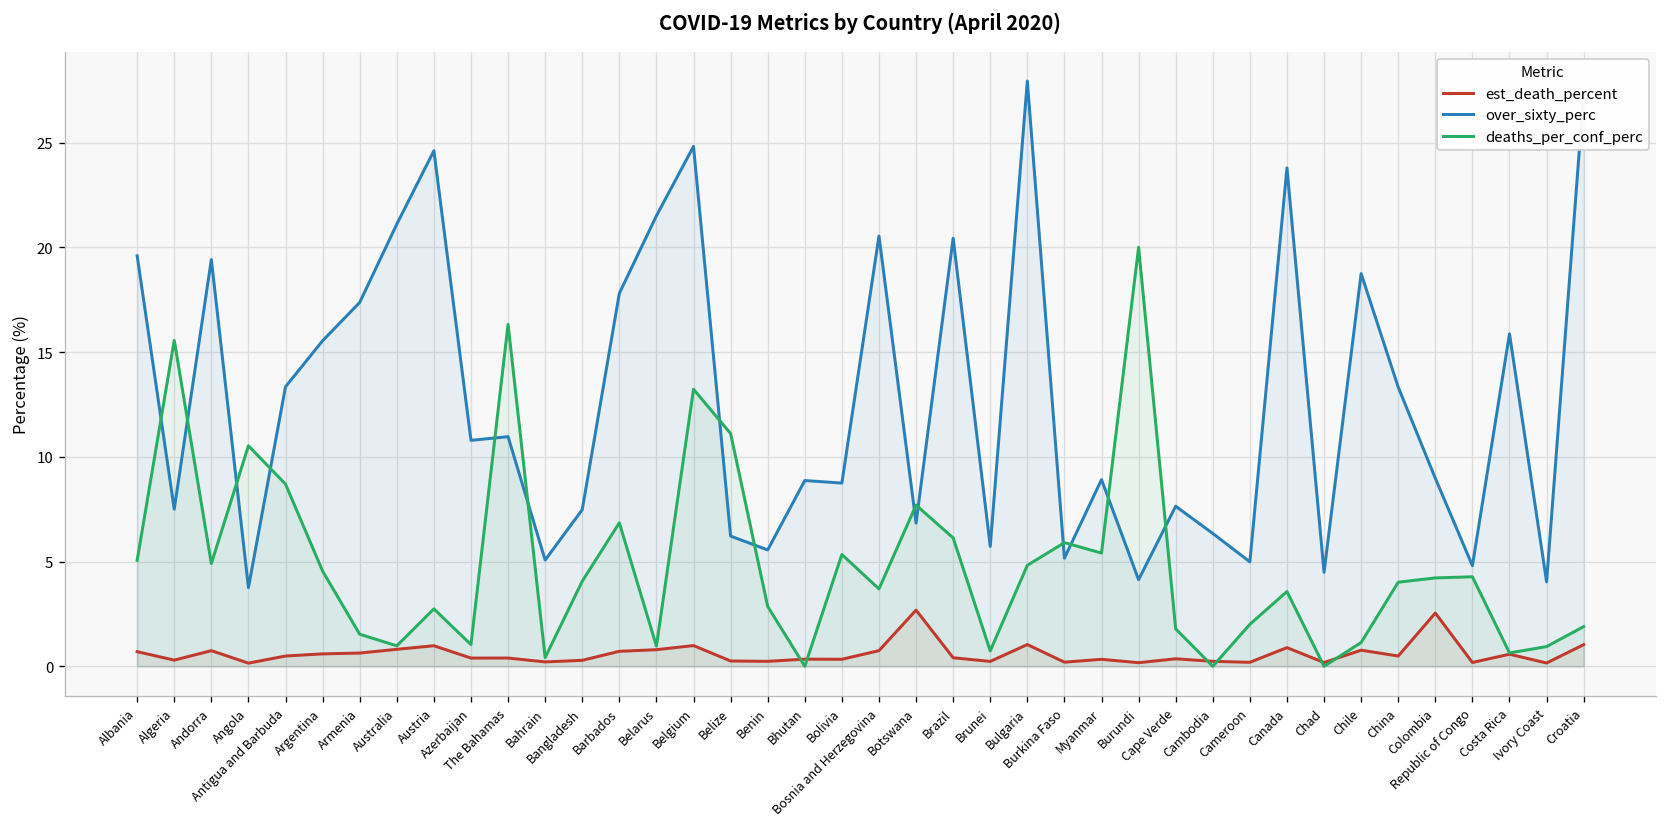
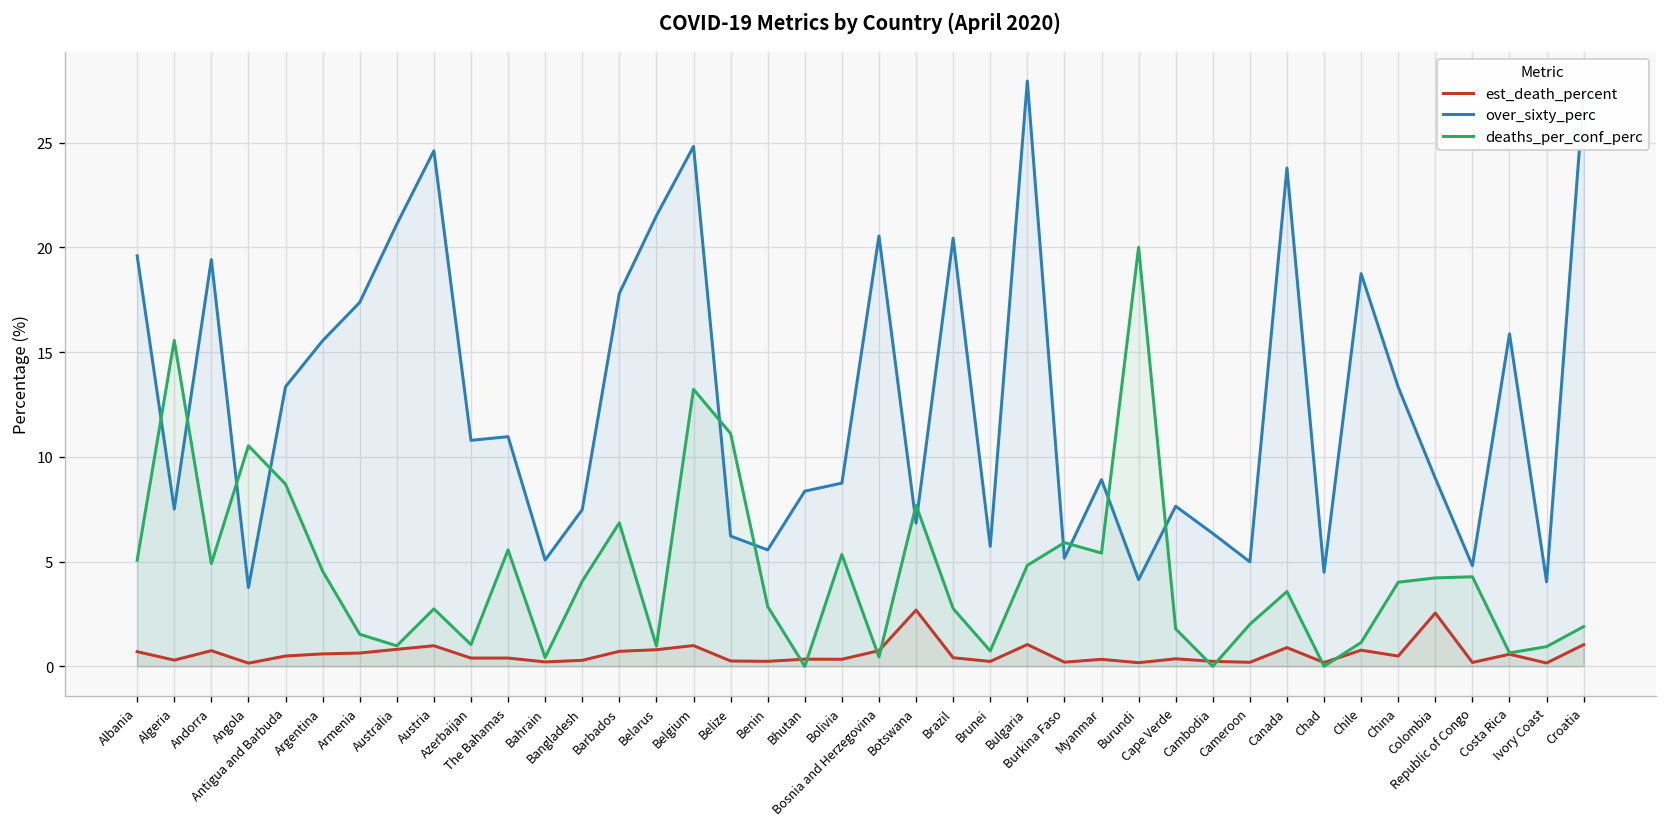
deaths_per_conf_perc, The Bahamas: 16.3 -> 5.6
over_sixty_perc, Bhutan: 8.9 -> 8.4
deaths_per_conf_perc, Bosnia and Herzegovina: 3.7 -> 0.4
deaths_per_conf_perc, Brazil: 6.1 -> 2.8
